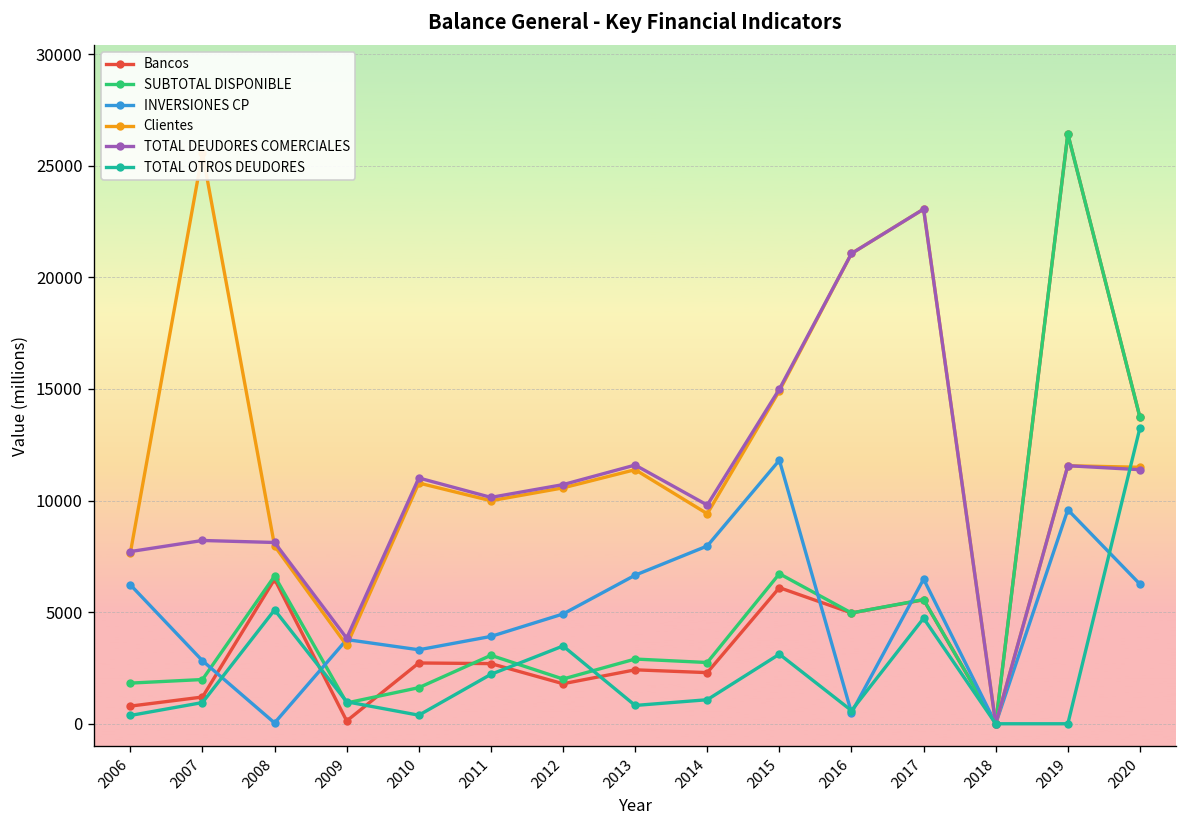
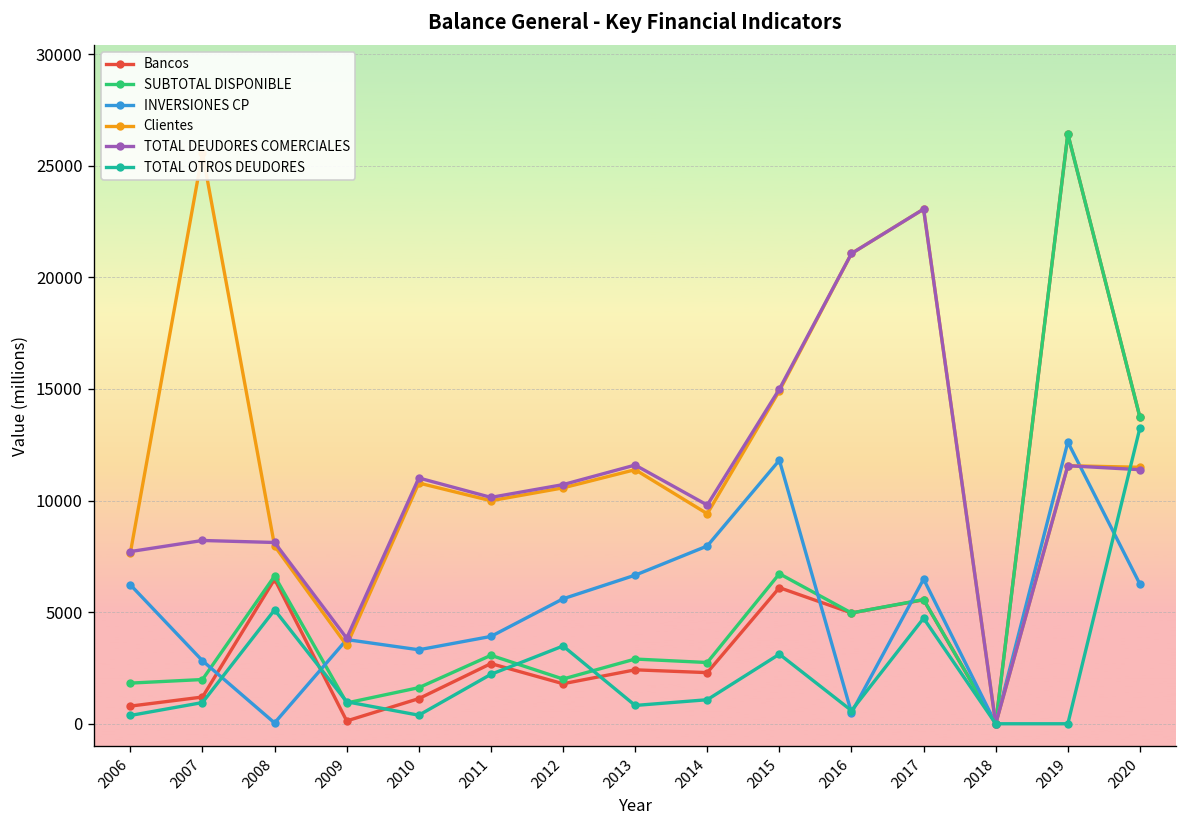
Bancos, 2010: 2700 -> 1100
INVERSIONES CP, 2012: 4900 -> 5600
INVERSIONES CP, 2019: 9600 -> 12600
